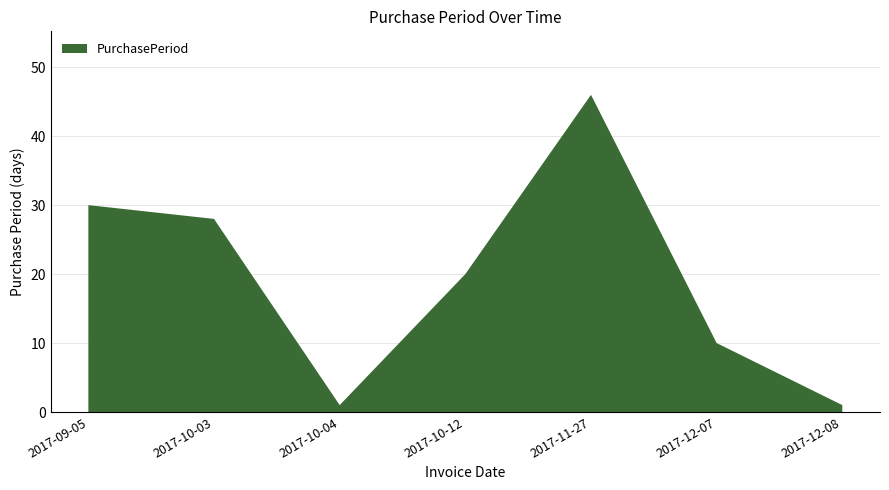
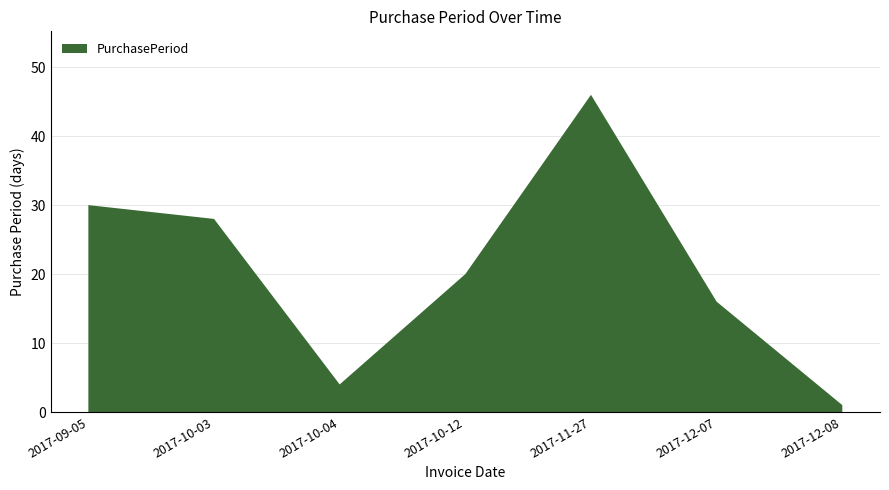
2017-10-04: 1 -> 4
2017-12-07: 10 -> 16
